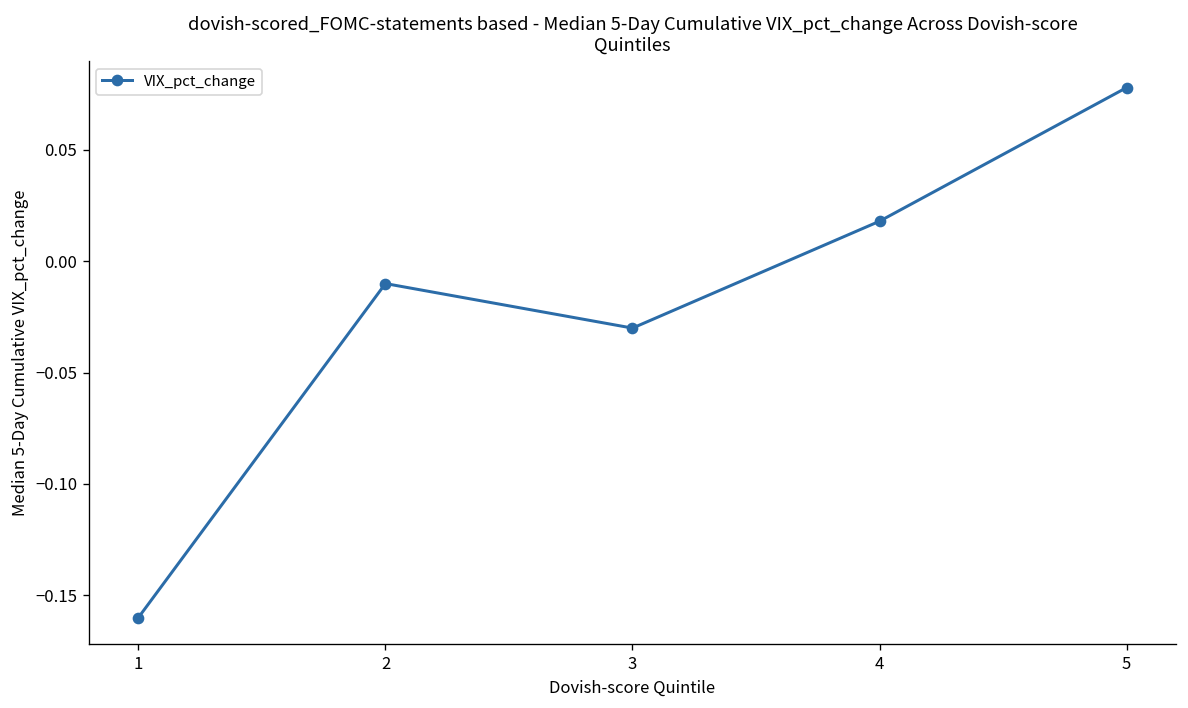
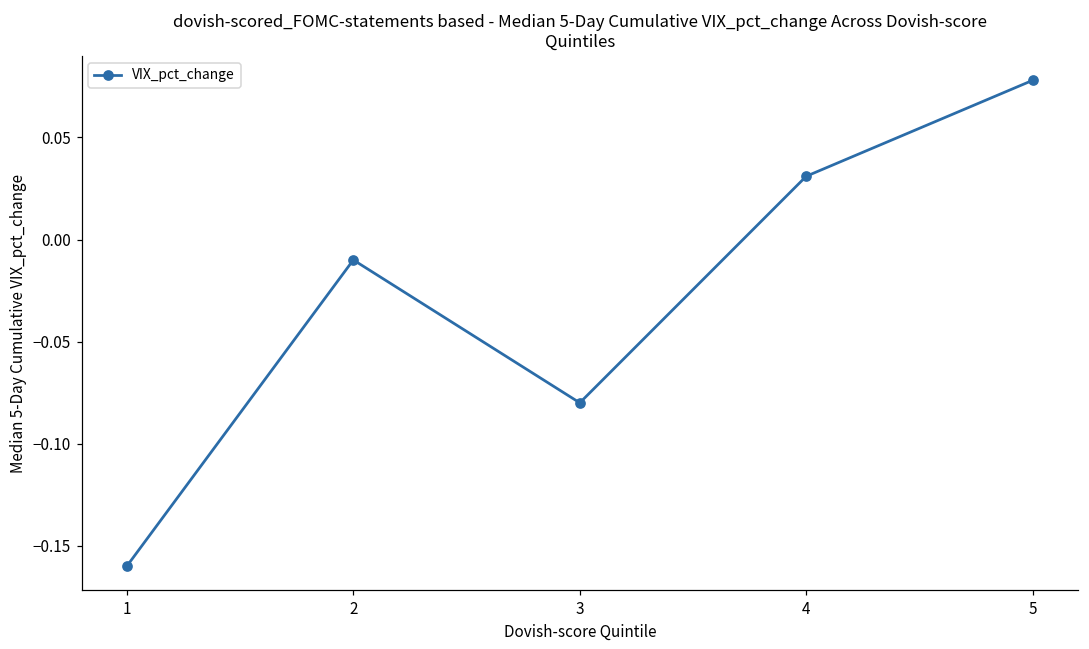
3: -0.03 -> -0.08
4: 0.018 -> 0.031
